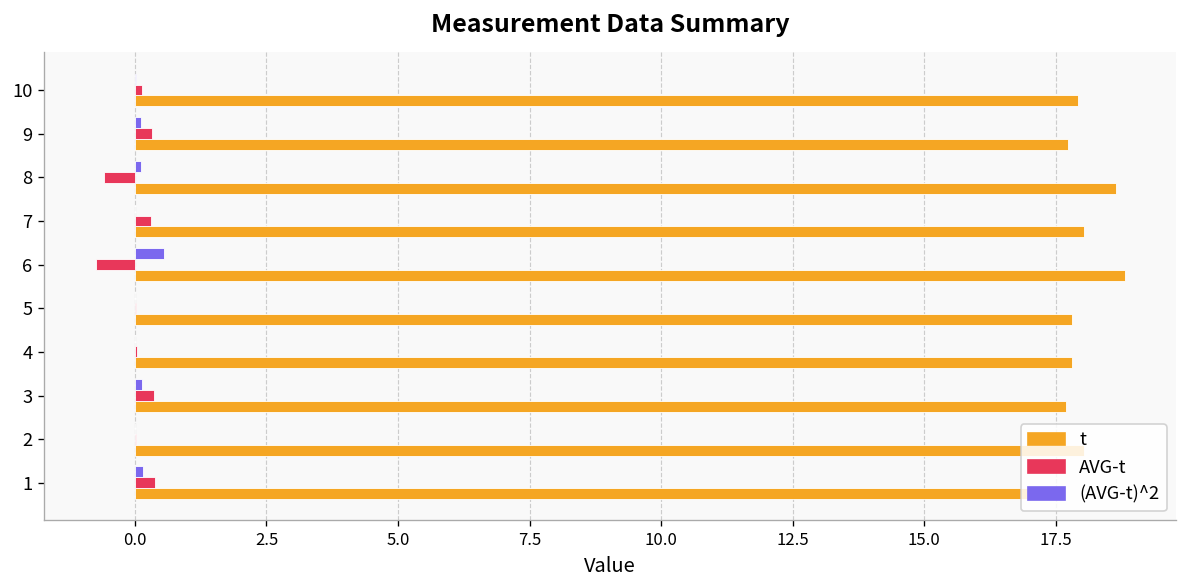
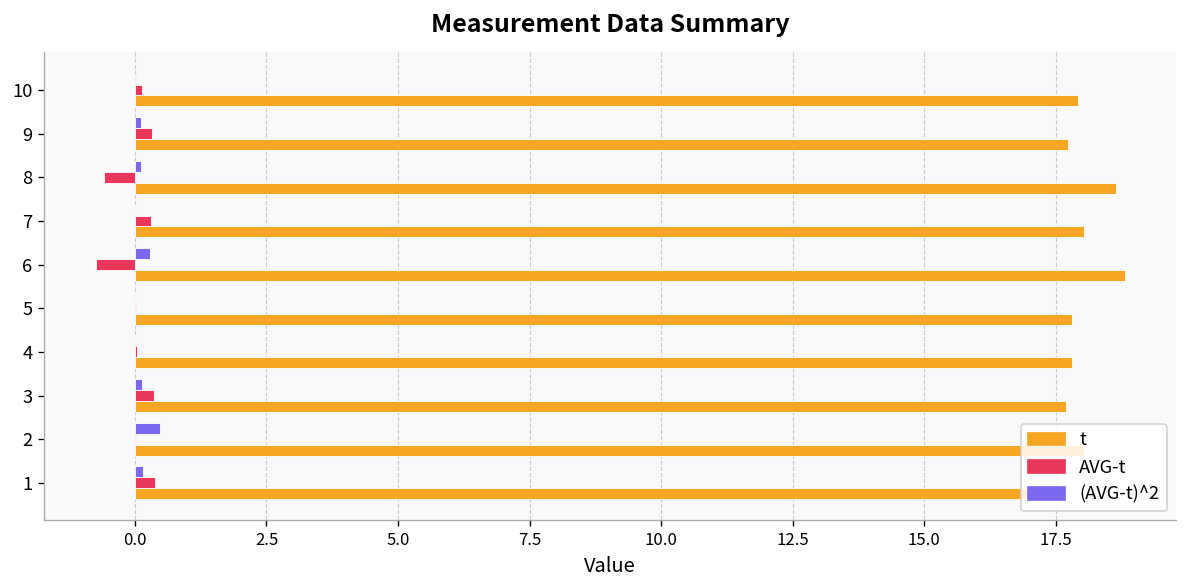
(AVG-t)^2, 6: 0.6 -> 0.3
(AVG-t)^2, 2: 0.0 -> 0.5
